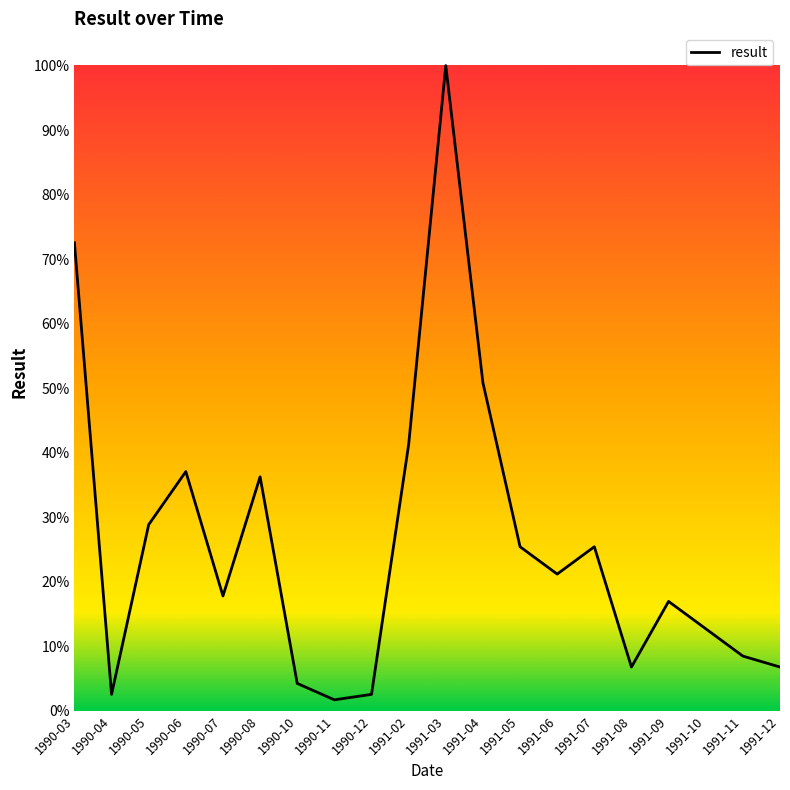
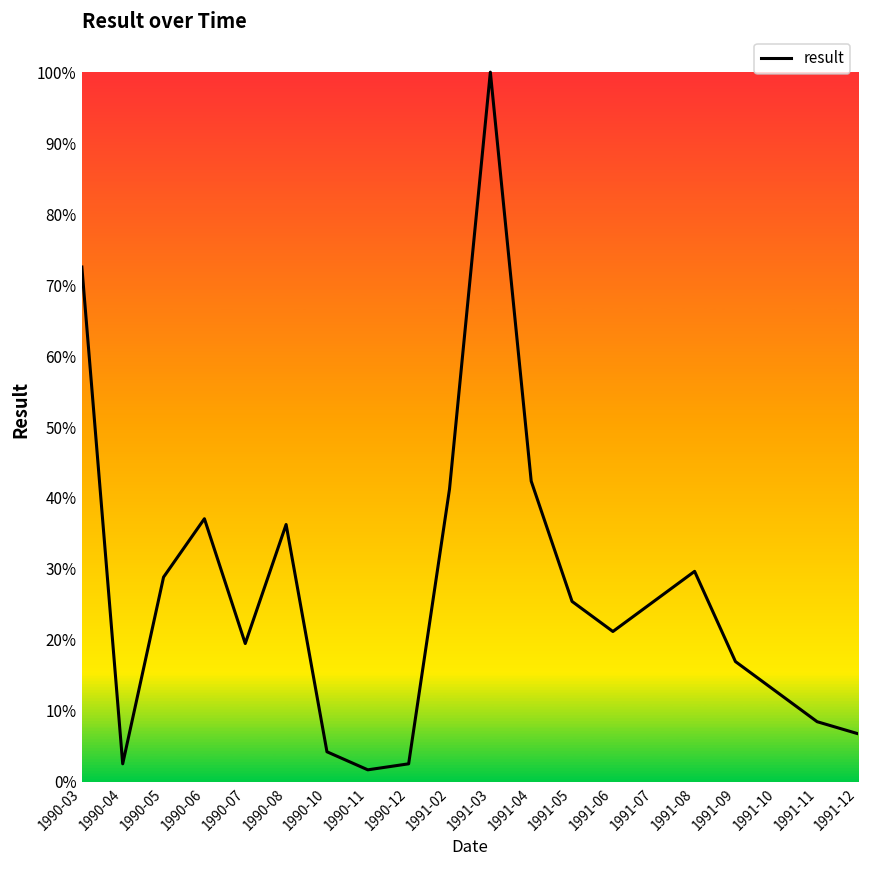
1990-07: 18% -> 19%
1991-04: 51% -> 42%
1991-08: 7% -> 30%
